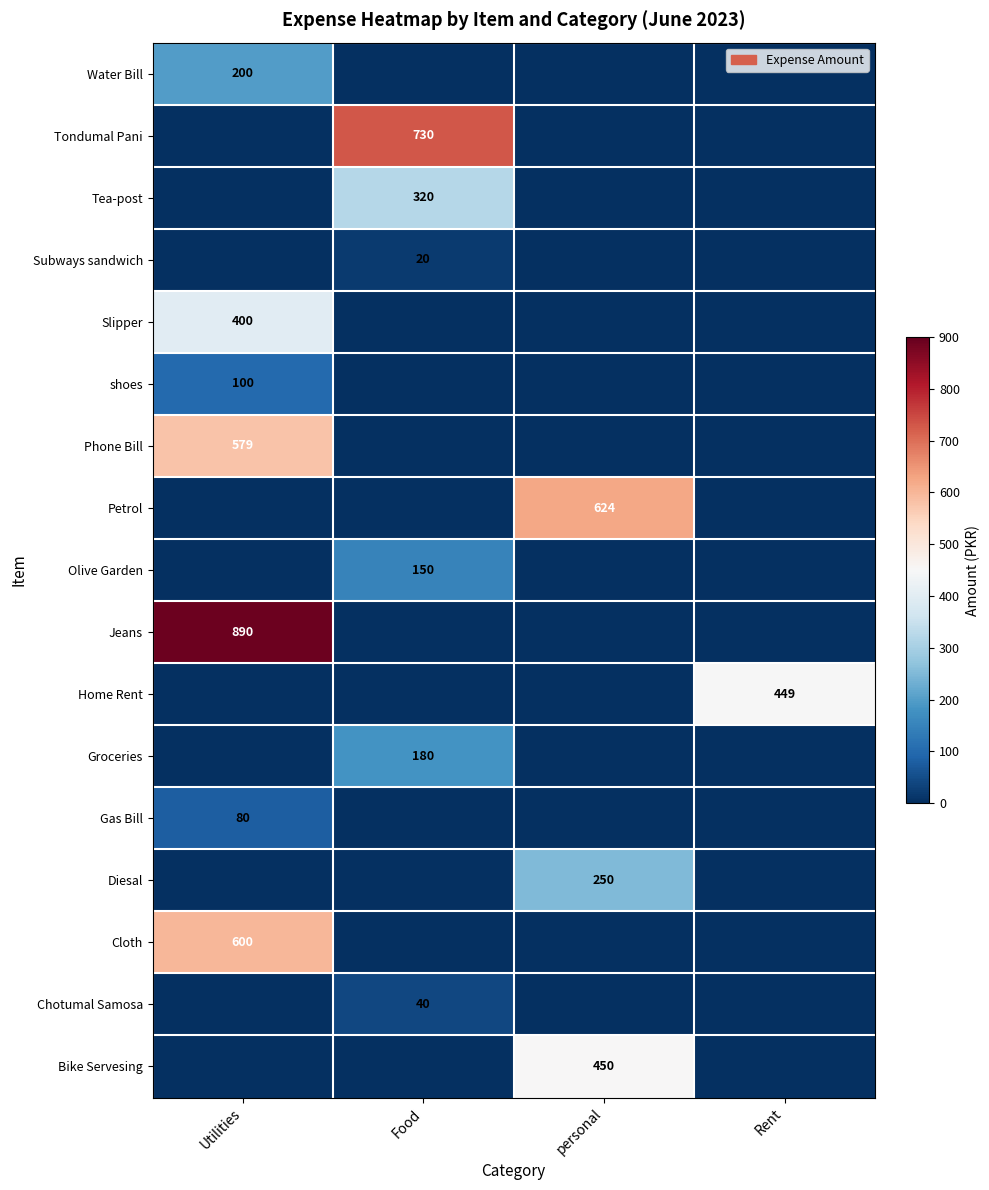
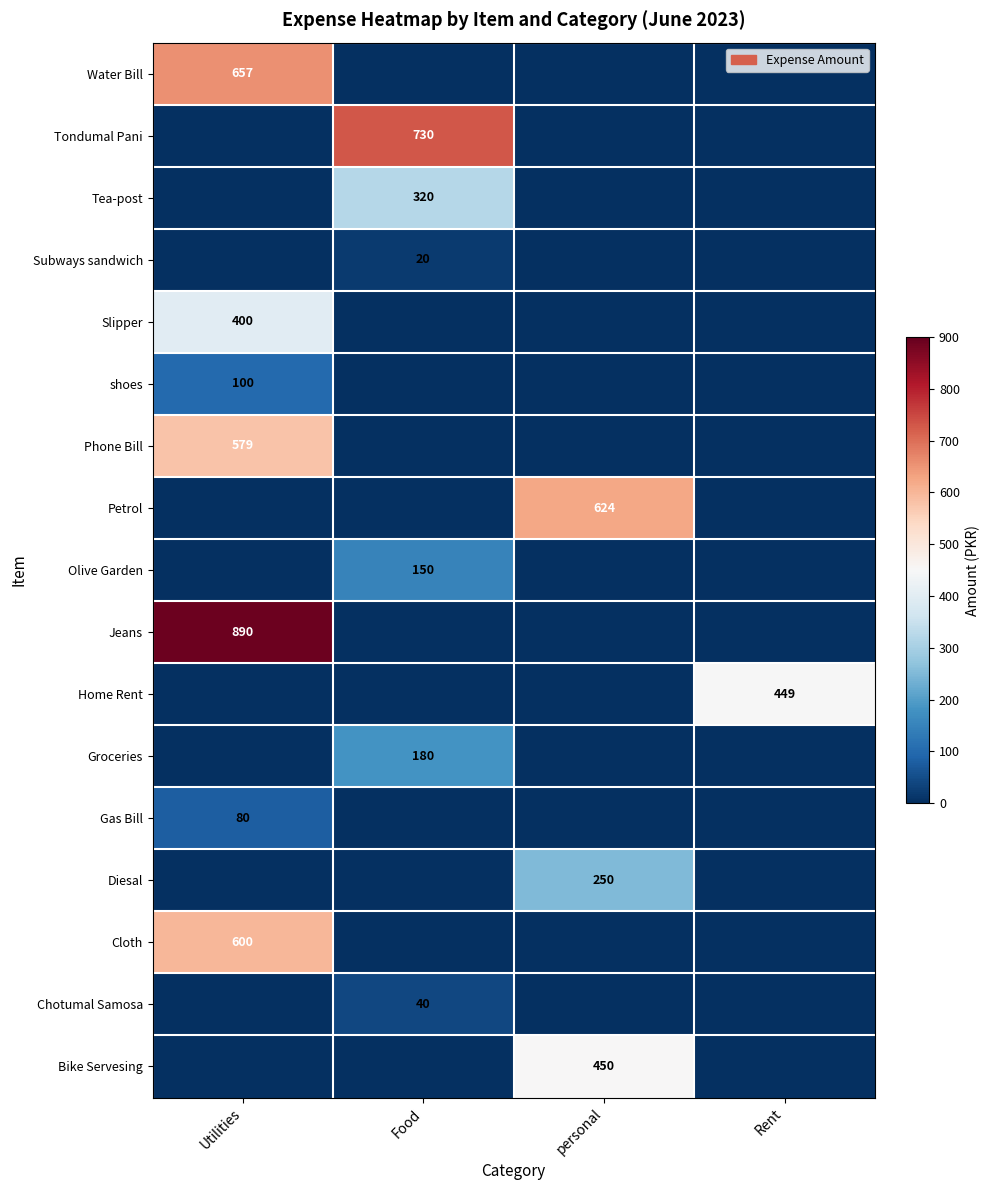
Water Bill, Utilities: 200 -> 657
